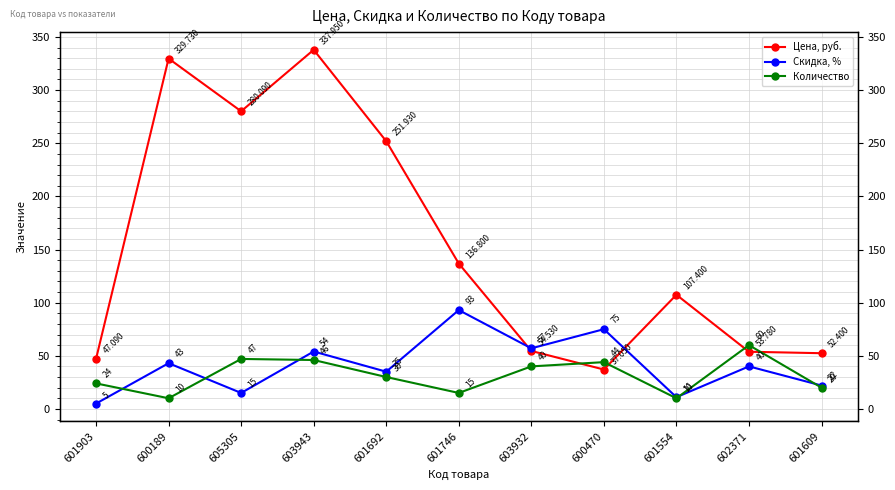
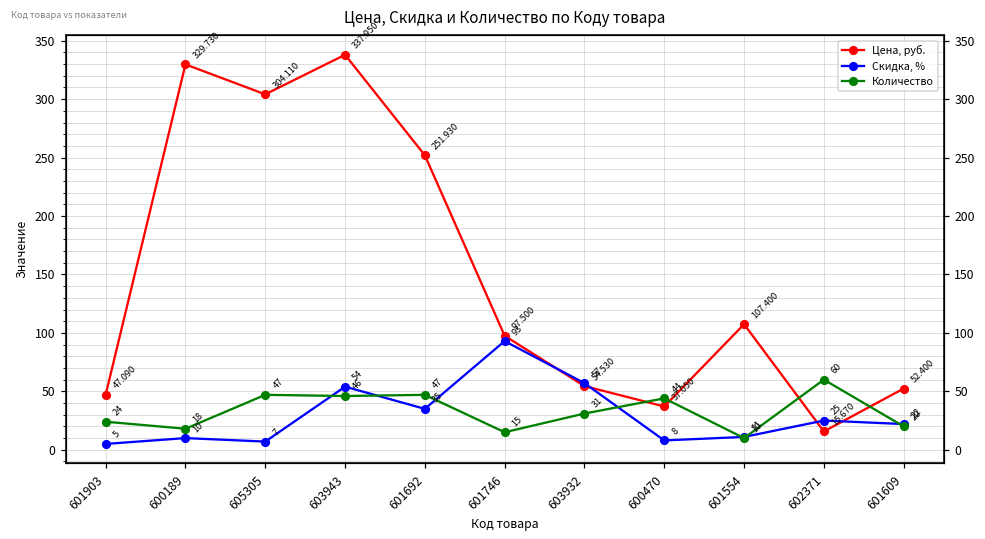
Скидка, %, 600189: 43 -> 10
Количество, 600189: 10 -> 18
Цена, руб., 605305: 280.090 -> 304.110
Скидка, %, 605305: 15 -> 7
Количество, 601692: 30 -> 47
Цена, руб., 601746: 136.800 -> 97.500
Количество, 603932: 40 -> 31
Скидка, %, 600470: 75 -> 8
Цена, руб., 602371: 53.780 -> 15.670
Скидка, %, 602371: 40 -> 25
